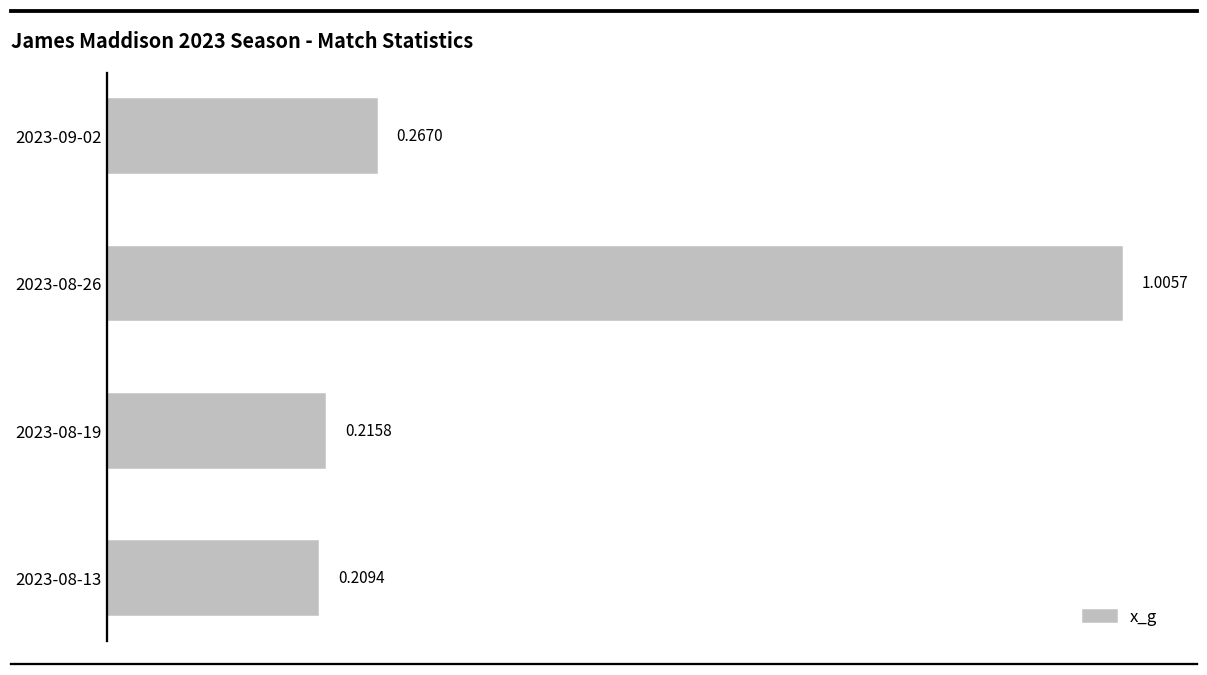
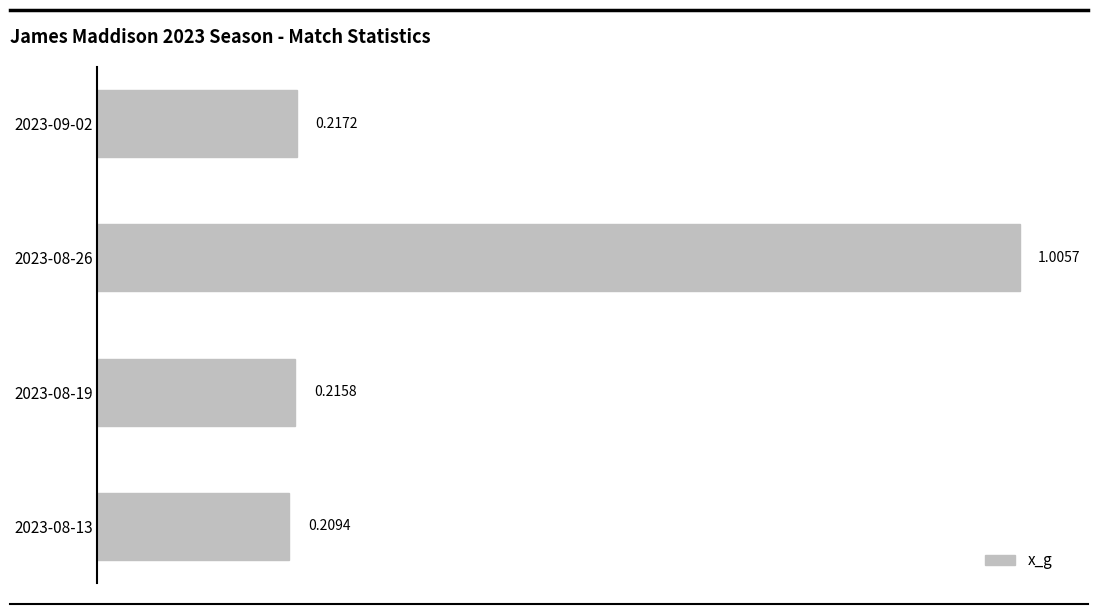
2023-09-02: 0.2670 -> 0.2172
